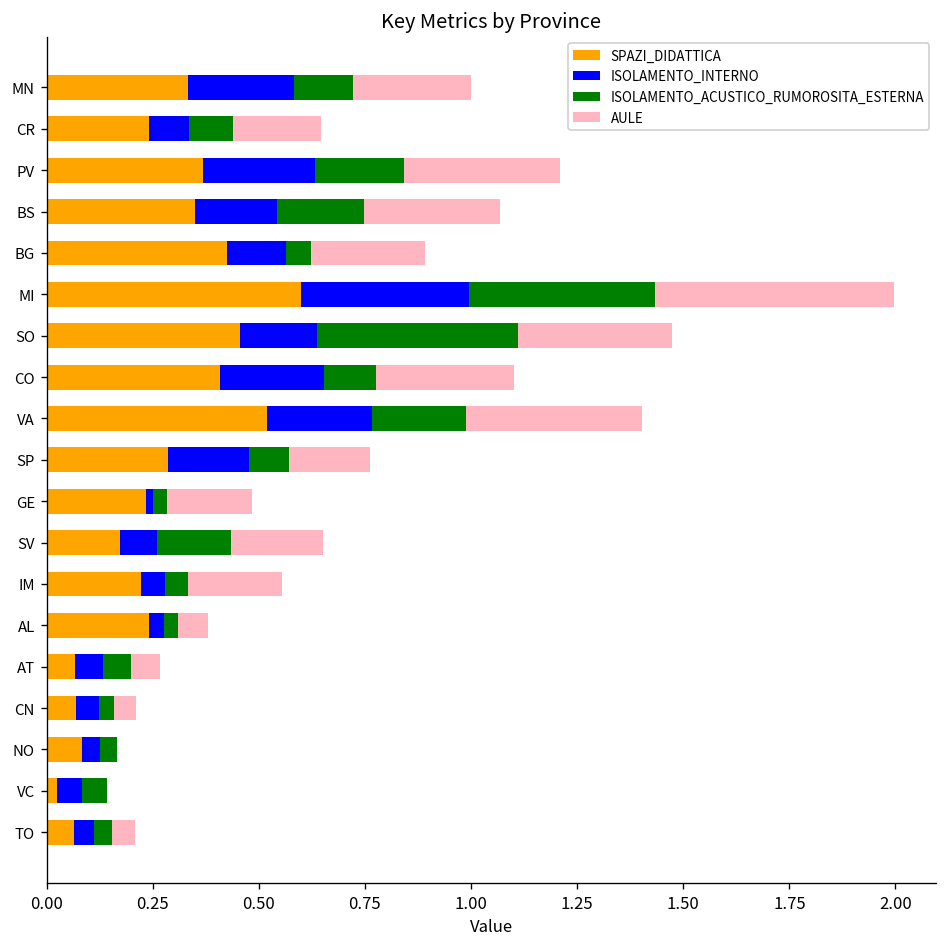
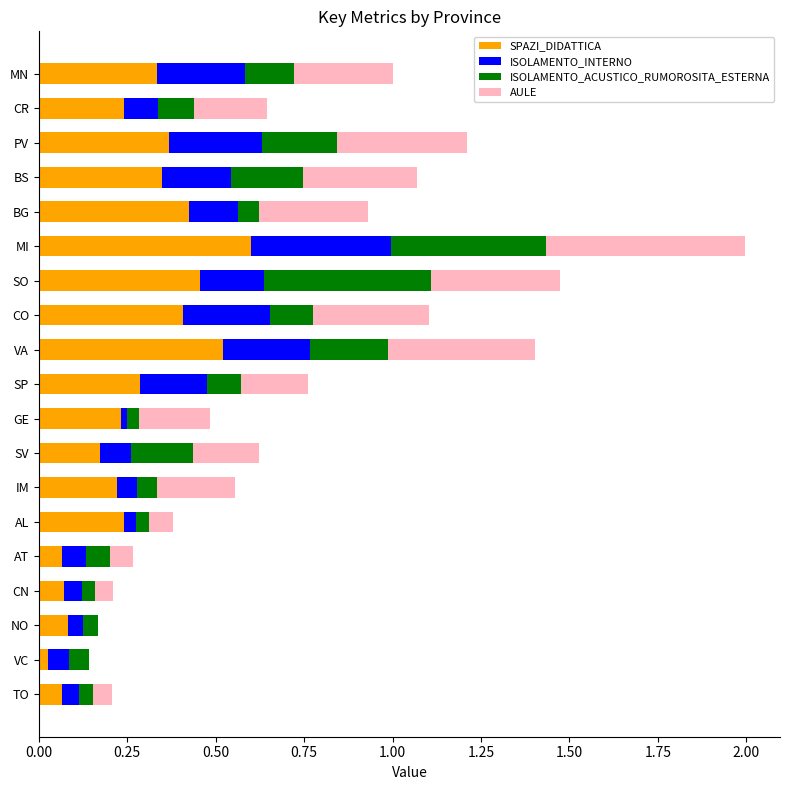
AULE, BG: 0.27 -> 0.31
AULE, SV: 0.22 -> 0.19
